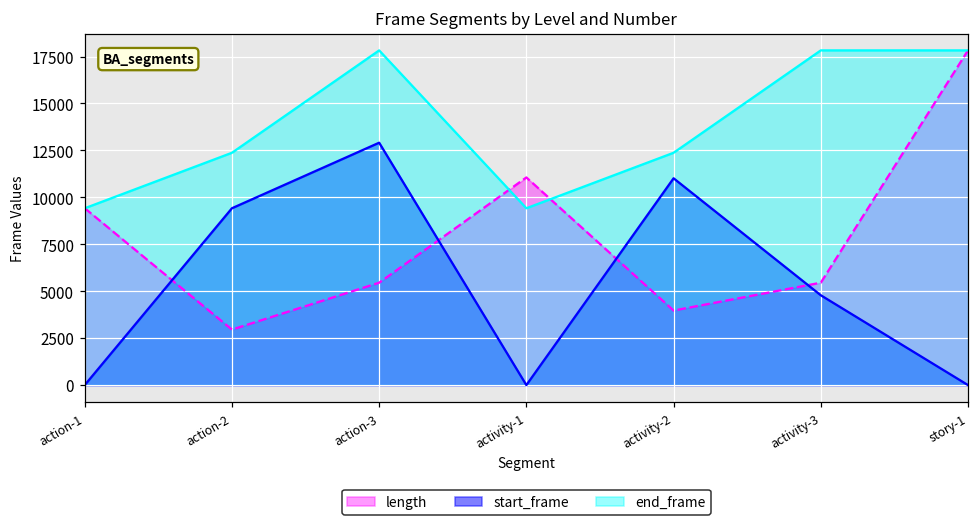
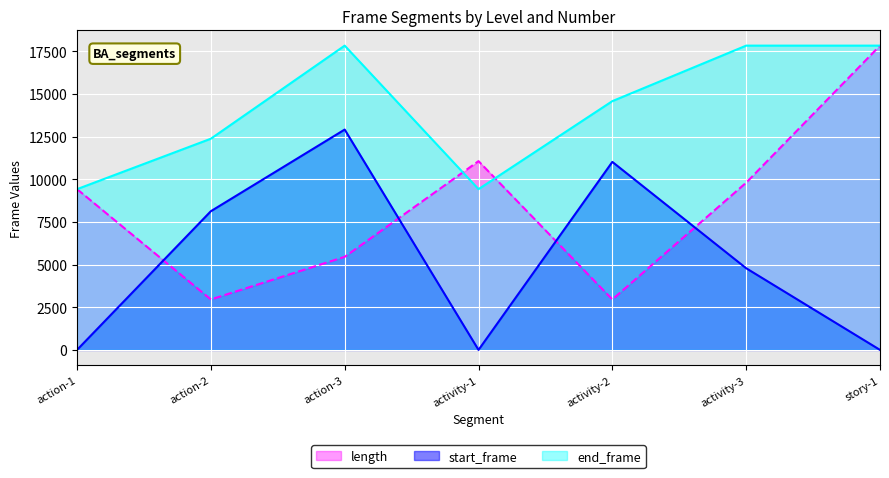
start_frame, action-2: 9400 -> 8100
length, activity-2: 4000 -> 3000
end_frame, activity-2: 12400 -> 14600
length, activity-3: 5500 -> 9800
